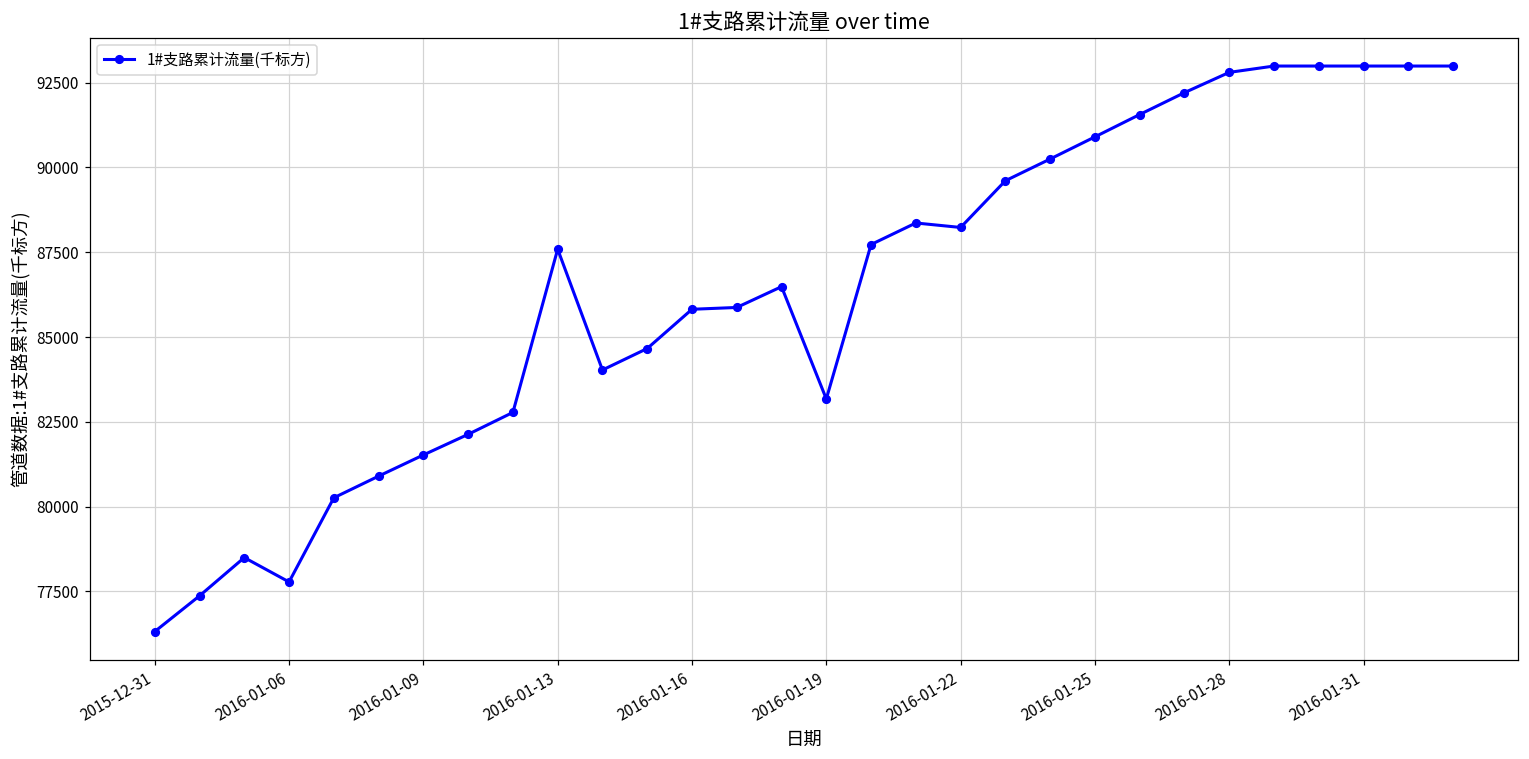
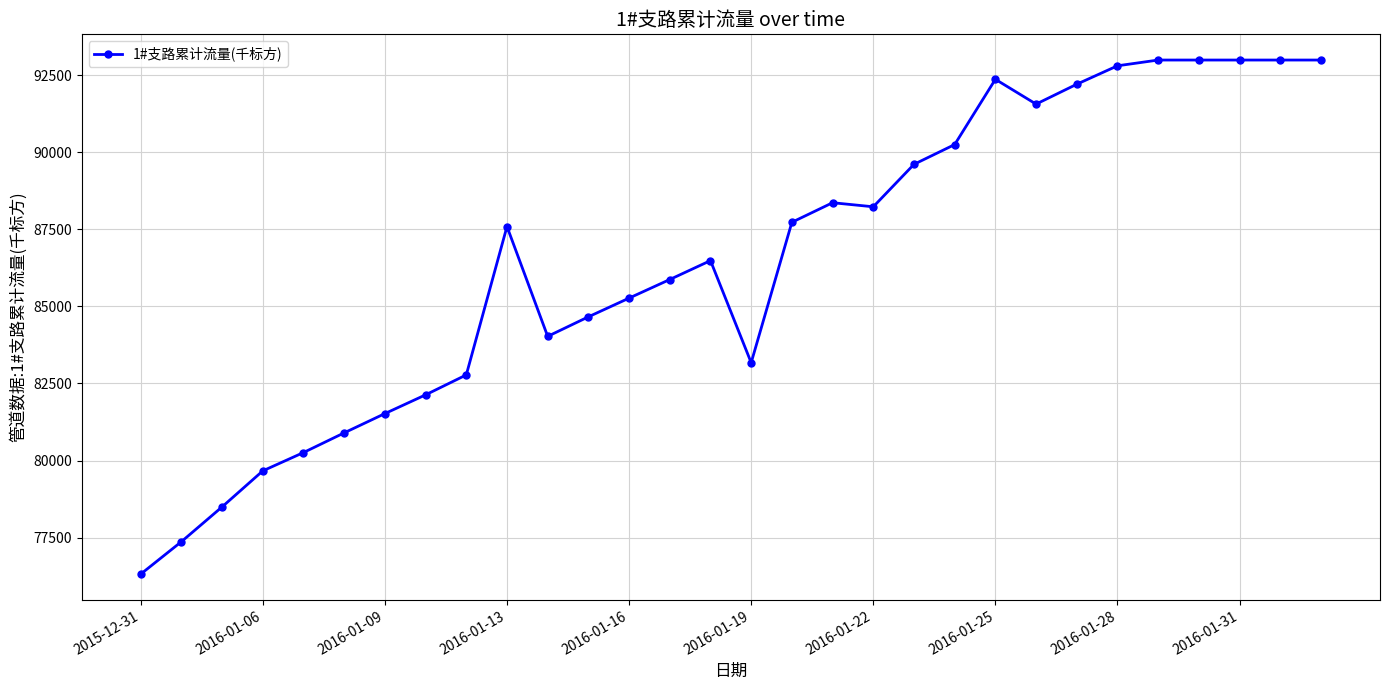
2016-01-06: 77800 -> 79700
2016-01-16: 85800 -> 85300
2016-01-25: 90900 -> 92400
